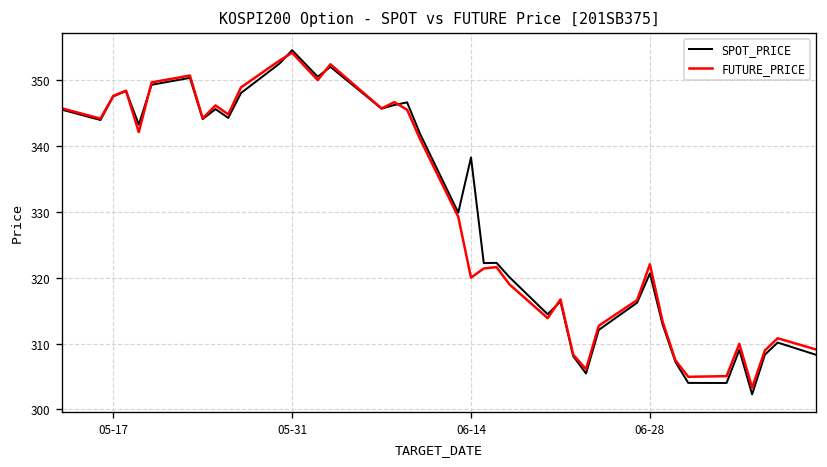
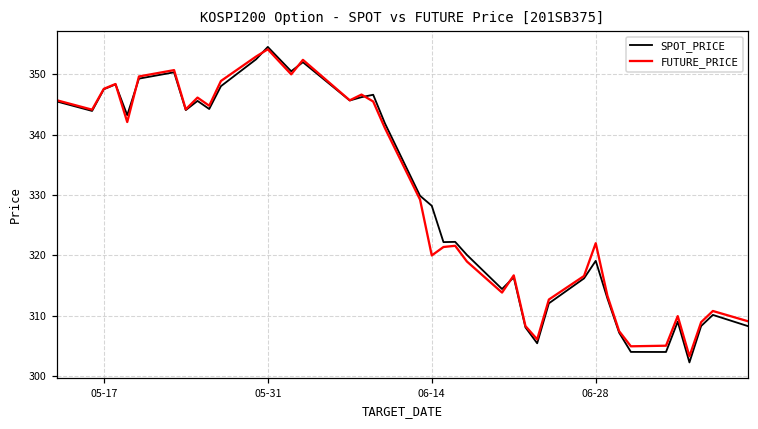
SPOT_PRICE, 06-14: 338 -> 328
SPOT_PRICE, 06-28: 321 -> 319
